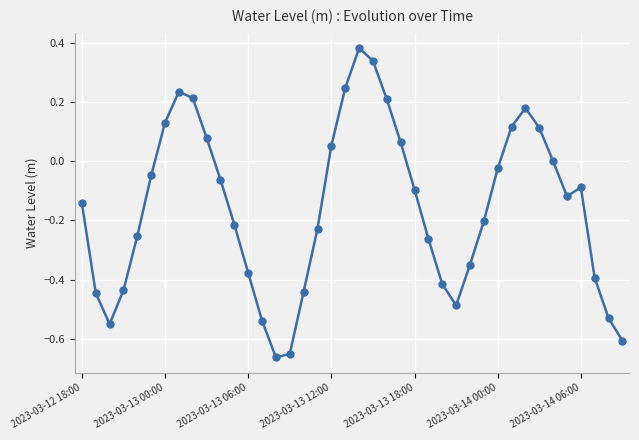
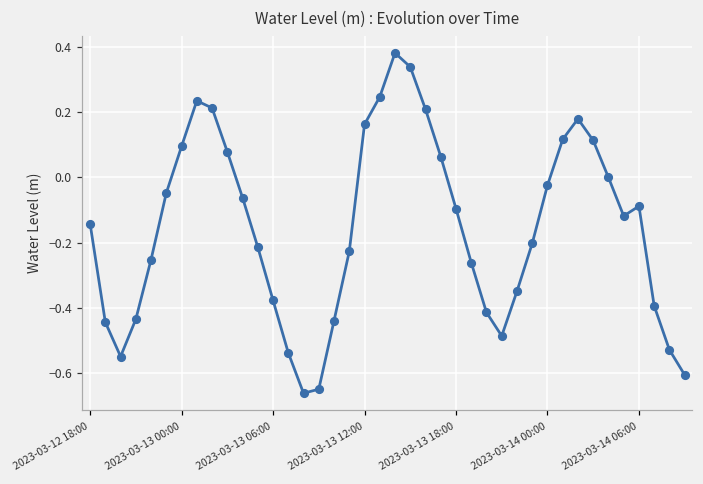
2023-03-13 00:00: 0.13 -> 0.10
2023-03-13 12:00: 0.05 -> 0.16
